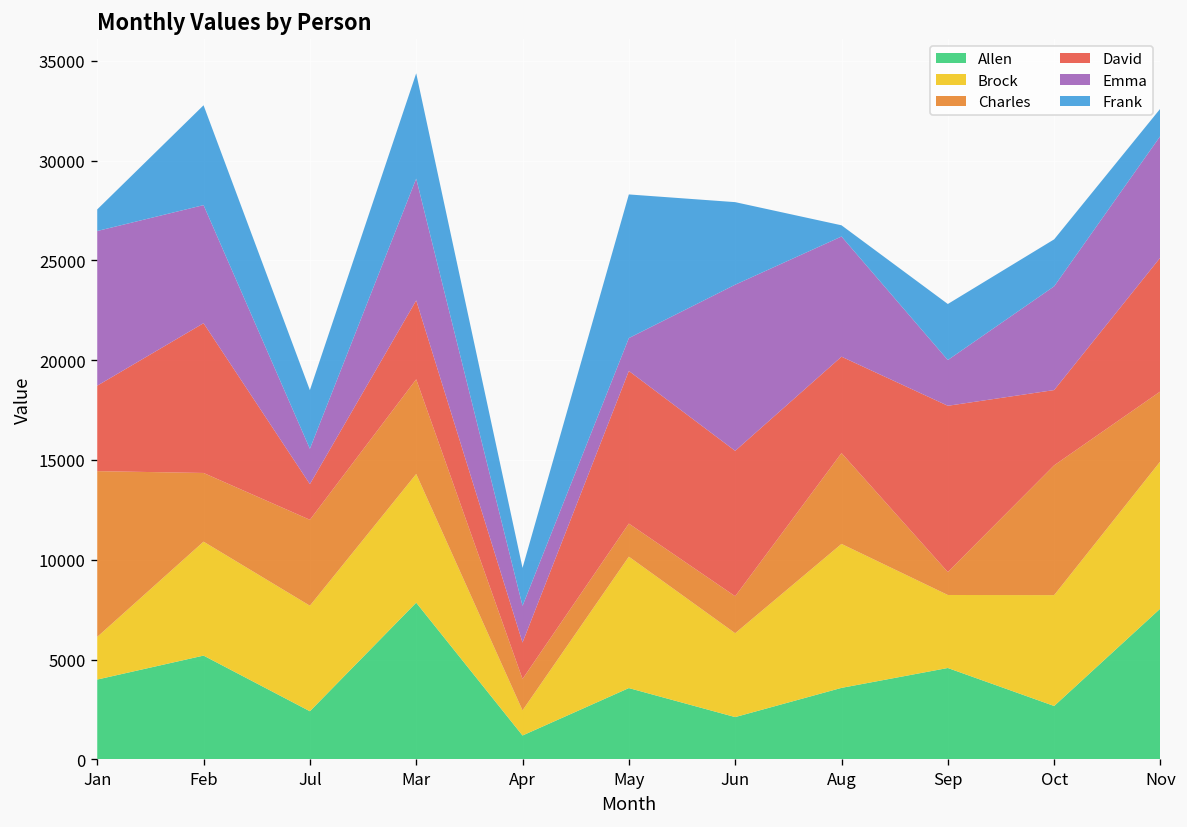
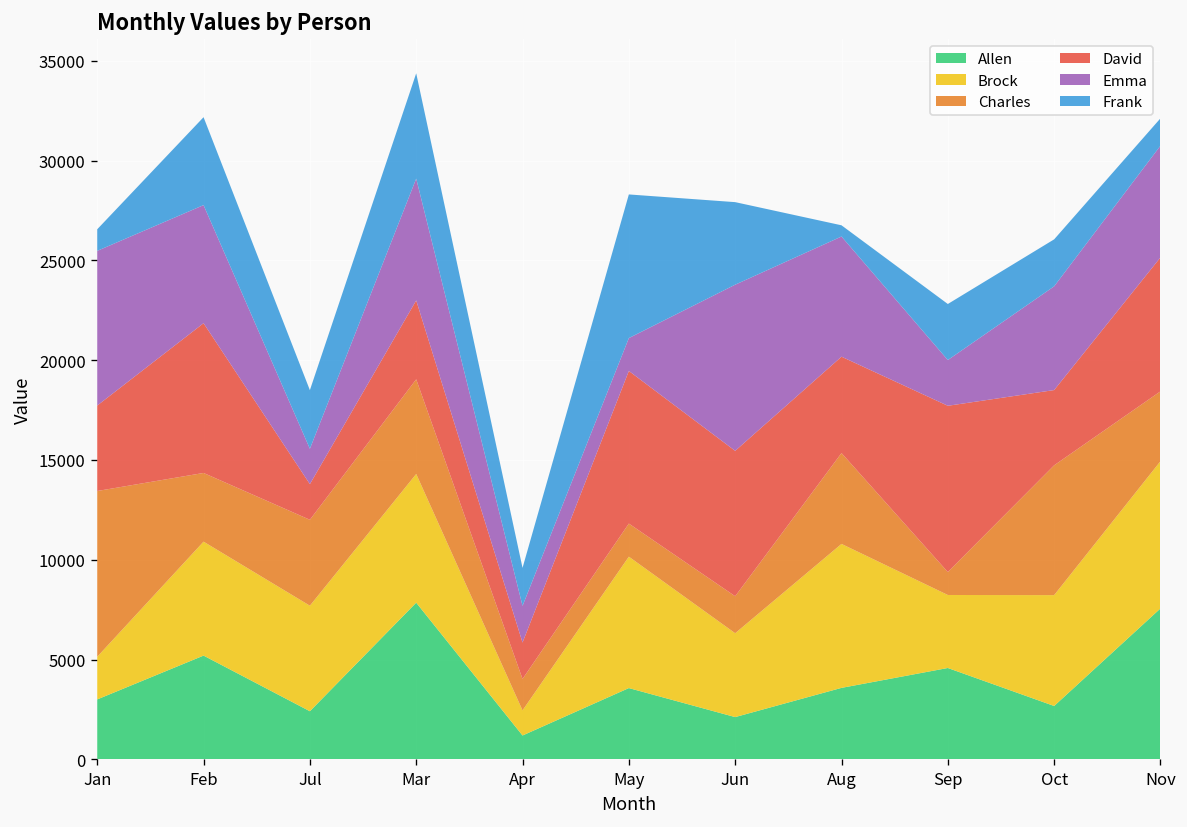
Allen, Jan: 4000 -> 3000
Frank, Feb: 5000 -> 4400
Emma, Nov: 6100 -> 5600
